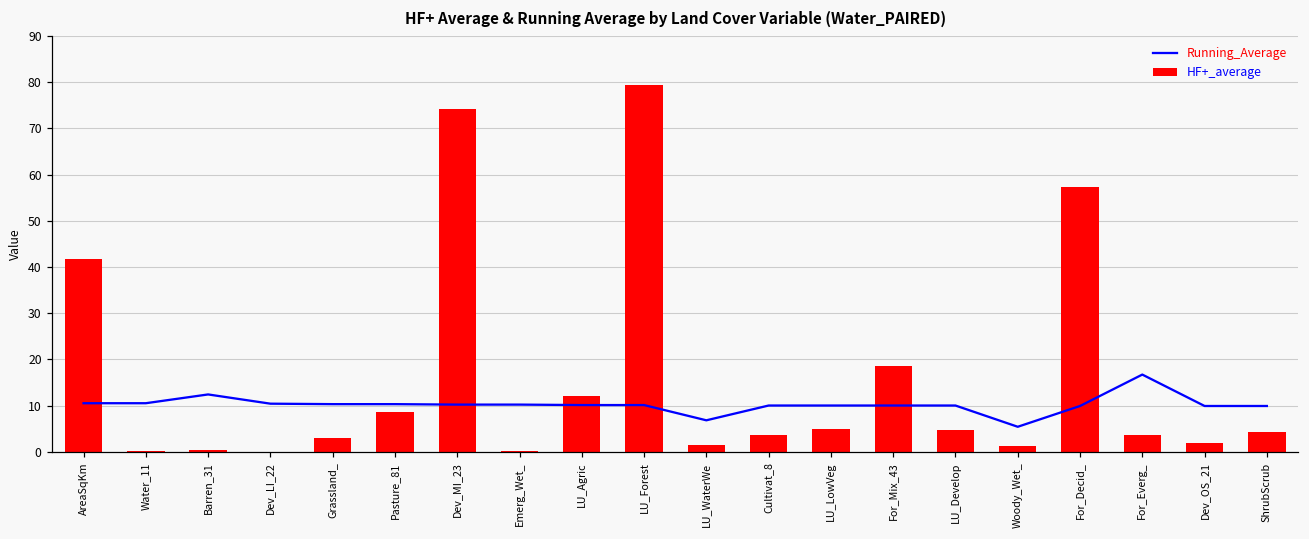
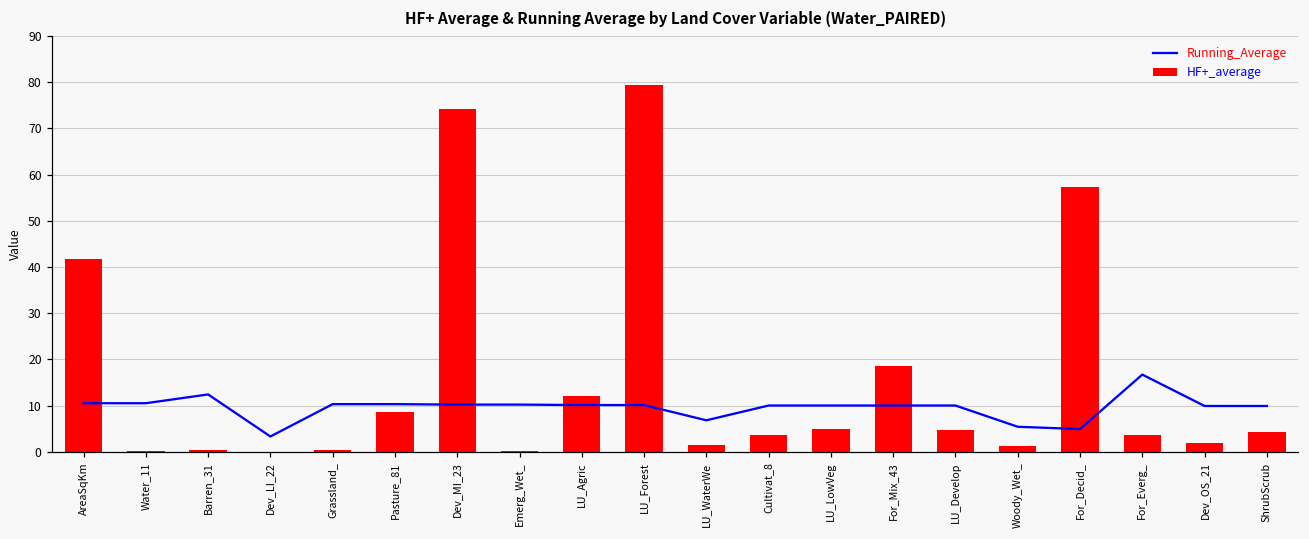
Running_Average, Dev_LI_22: 10 -> 3
HF+_average, Grassland_: 3 -> 0
Running_Average, For_Decid_: 10 -> 5
